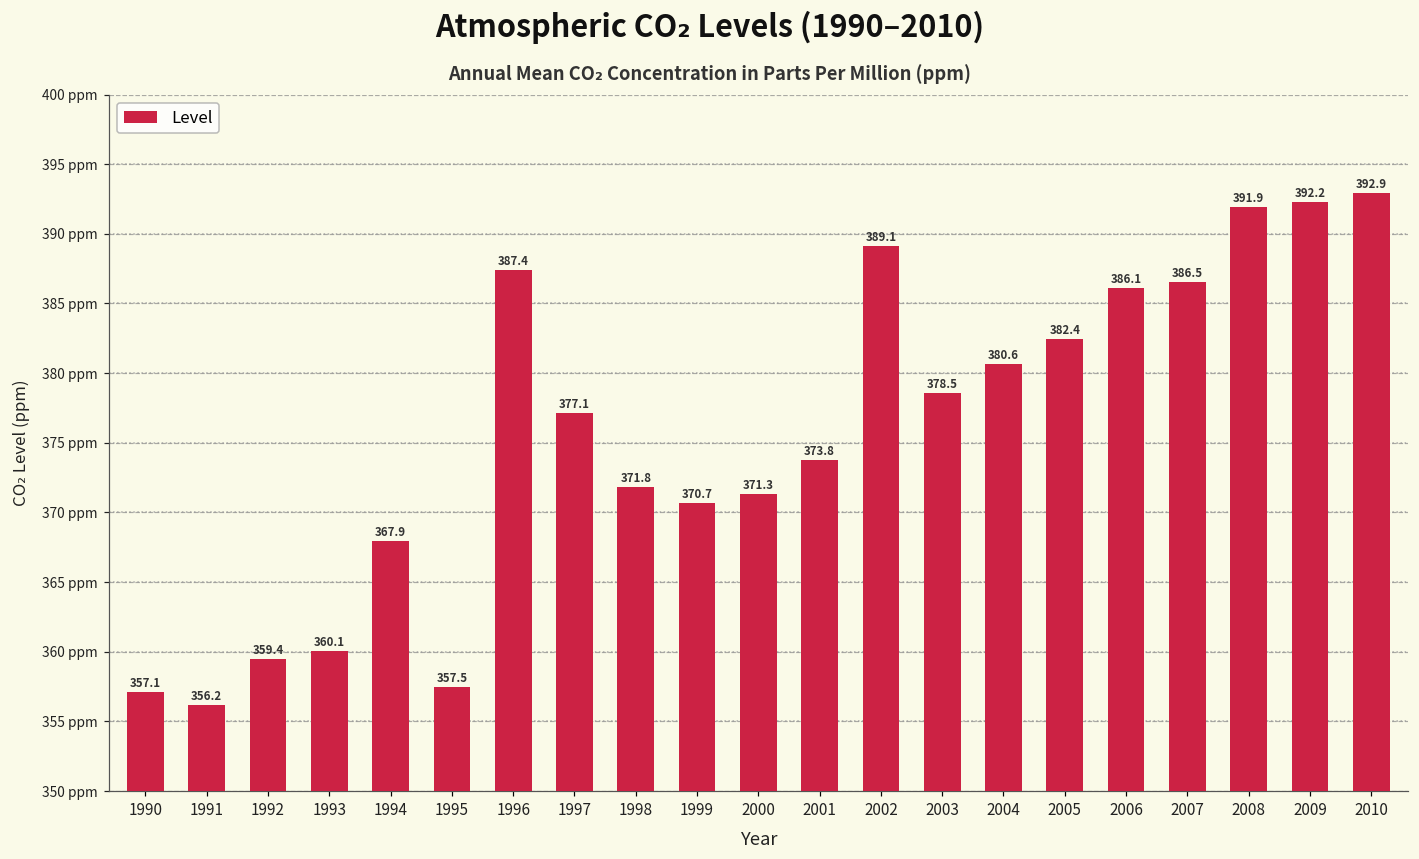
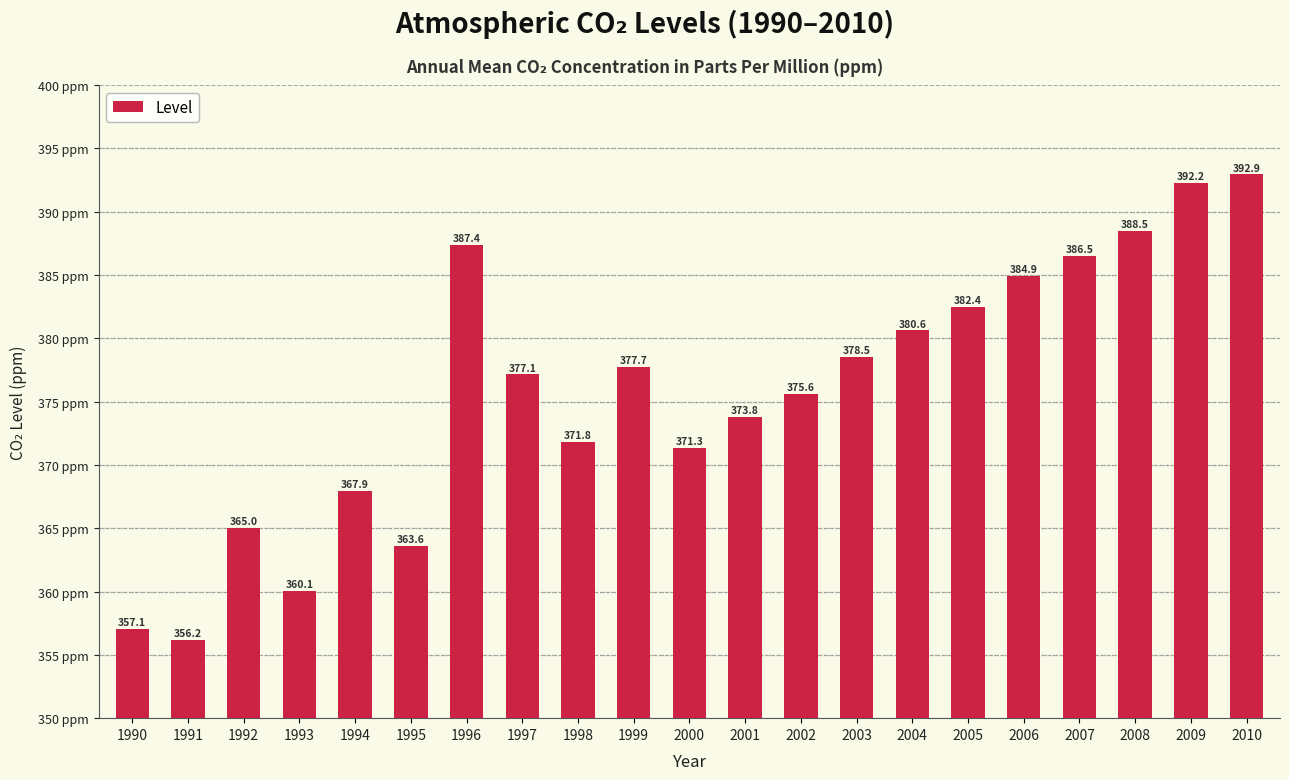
1992: 359.4 -> 365.0
1995: 357.5 -> 363.6
1999: 370.7 -> 377.7
2002: 389.1 -> 375.6
2006: 386.1 -> 384.9
2008: 391.9 -> 388.5
